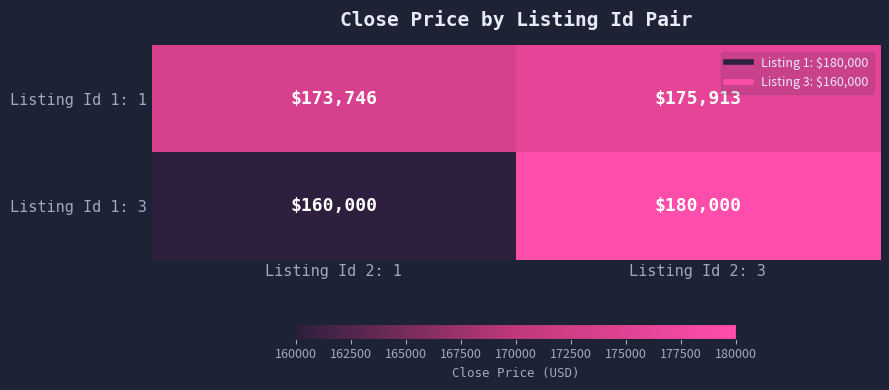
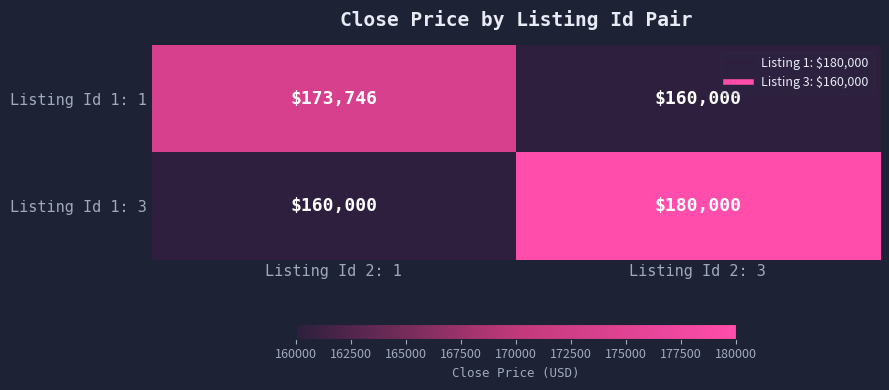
Listing Id 1: 1, Listing Id 2: 3: $175,913 -> $160,000
